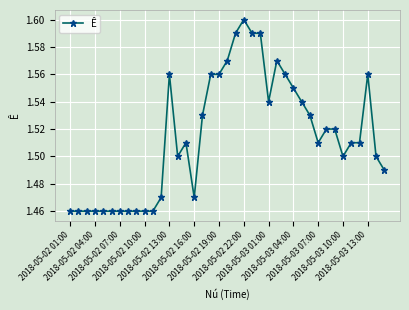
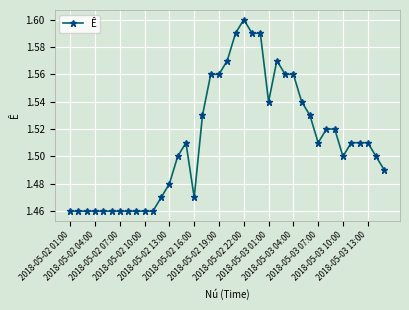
2018-05-02 13:00: 1.56 -> 1.48
2018-05-03 04:00: 1.55 -> 1.56
2018-05-03 13:00: 1.56 -> 1.51
